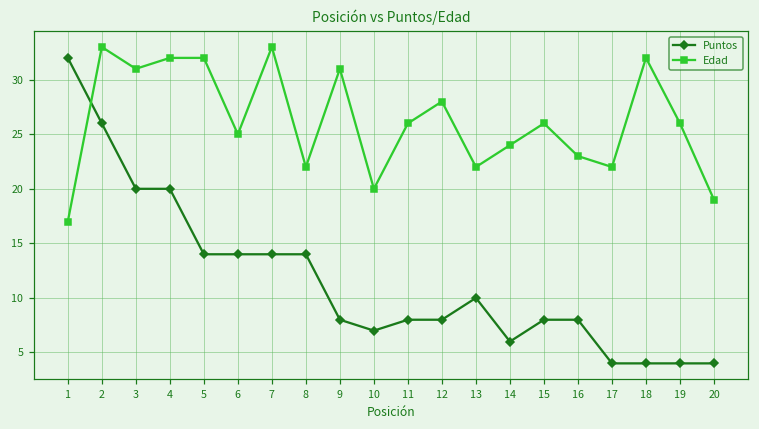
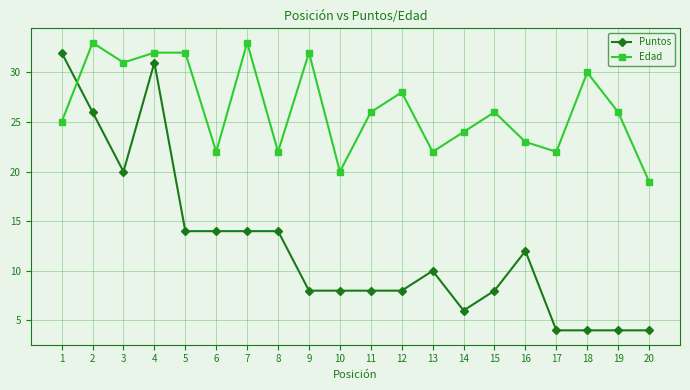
Edad, 1: 17 -> 25
Puntos, 4: 20 -> 31
Edad, 6: 25 -> 22
Edad, 9: 31 -> 32
Puntos, 10: 7 -> 8
Puntos, 16: 8 -> 12
Edad, 18: 32 -> 30
